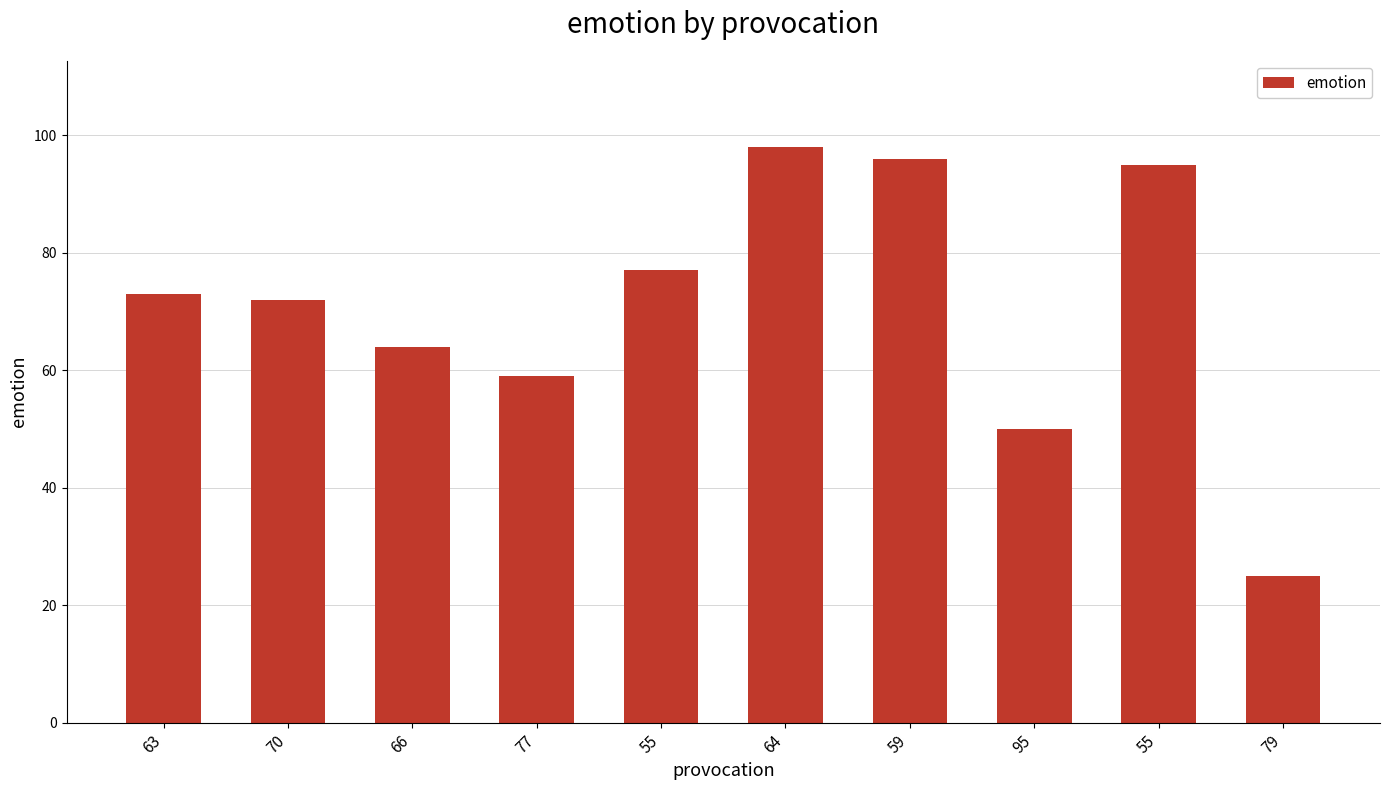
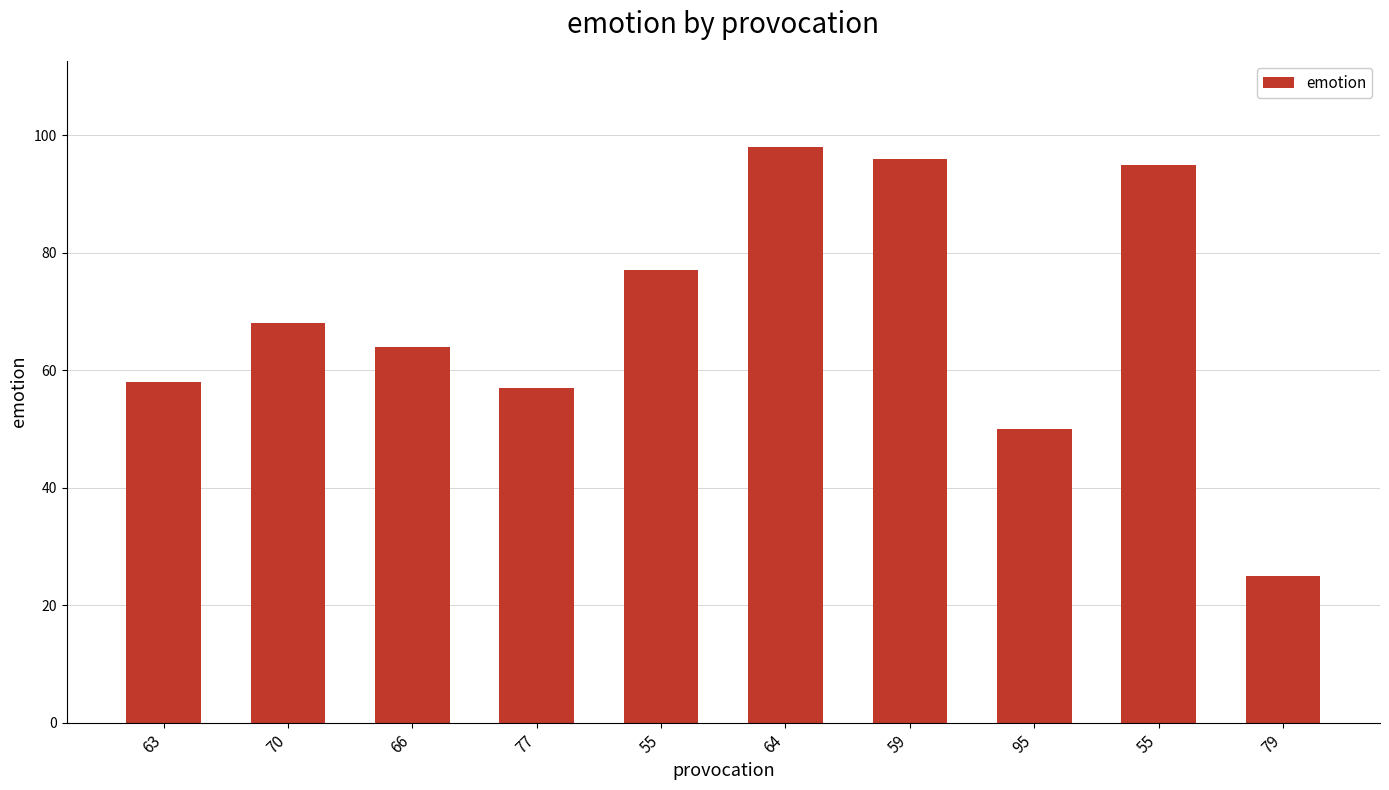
63: 73 -> 58
70: 72 -> 68
77: 59 -> 57
